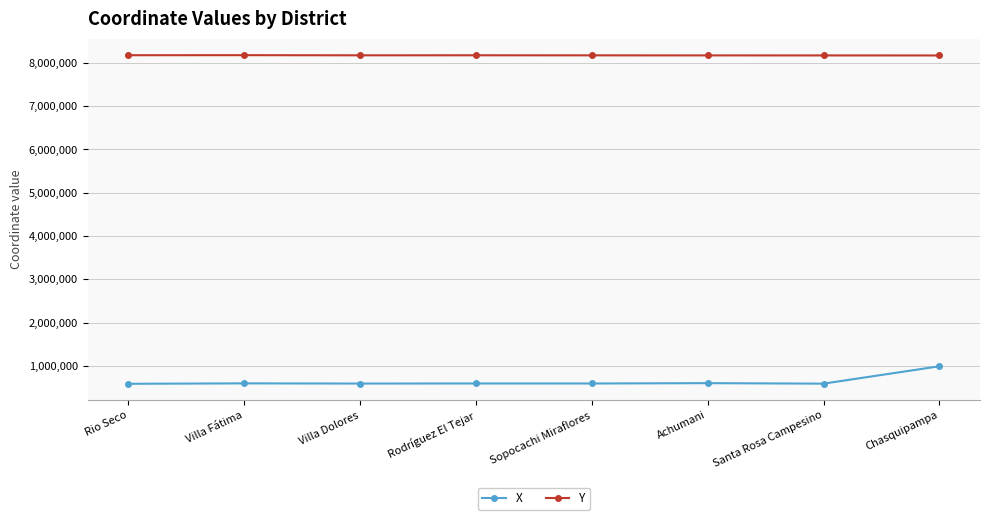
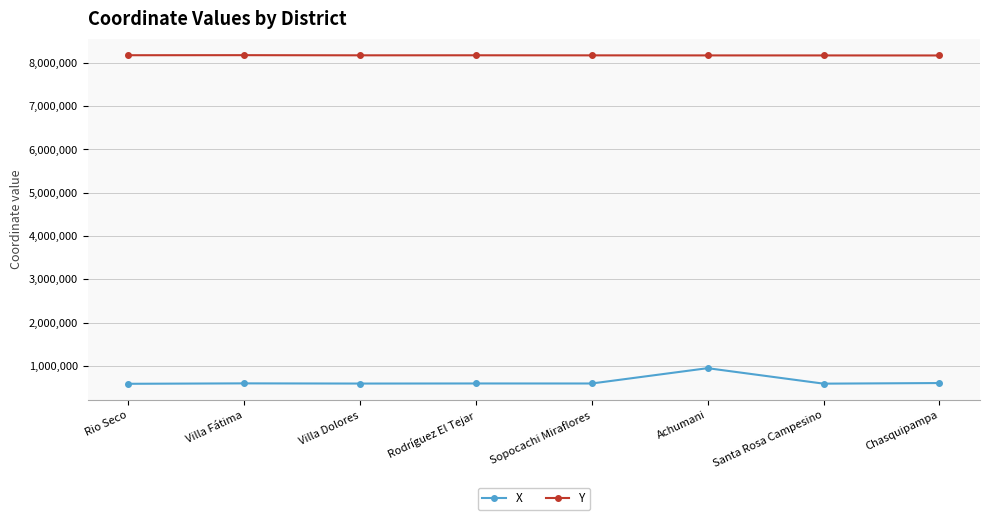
X, Achumani: 600,000 -> 900,000
X, Chasquipampa: 1,000,000 -> 600,000
